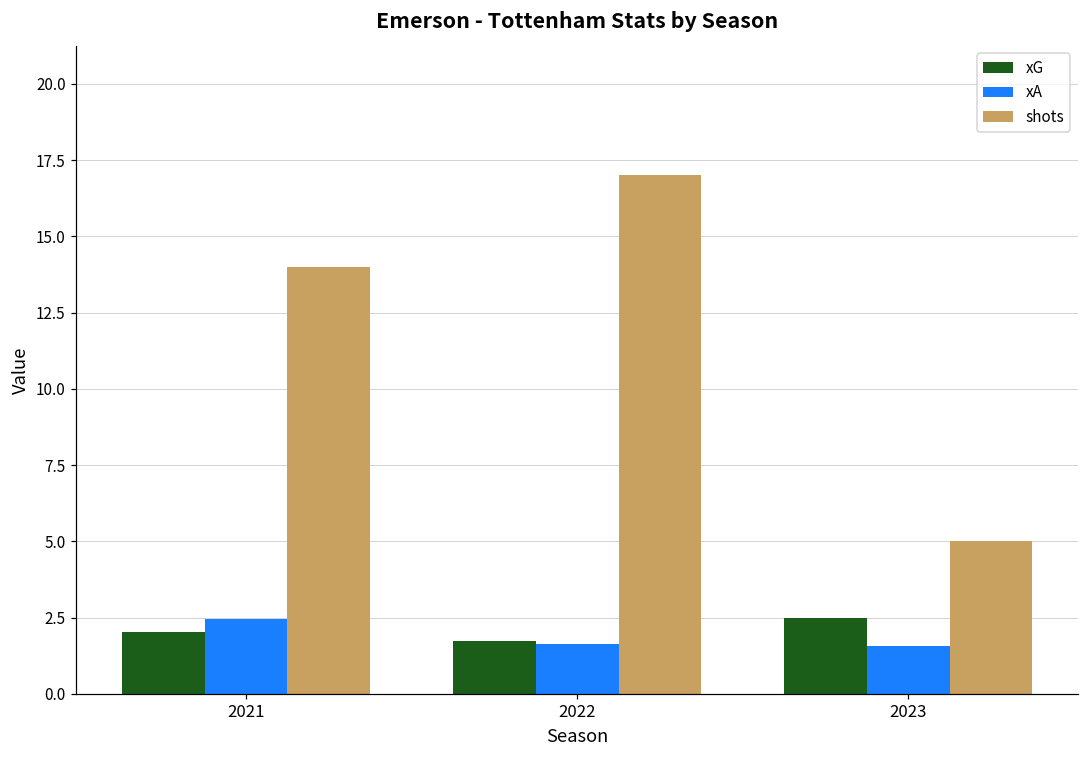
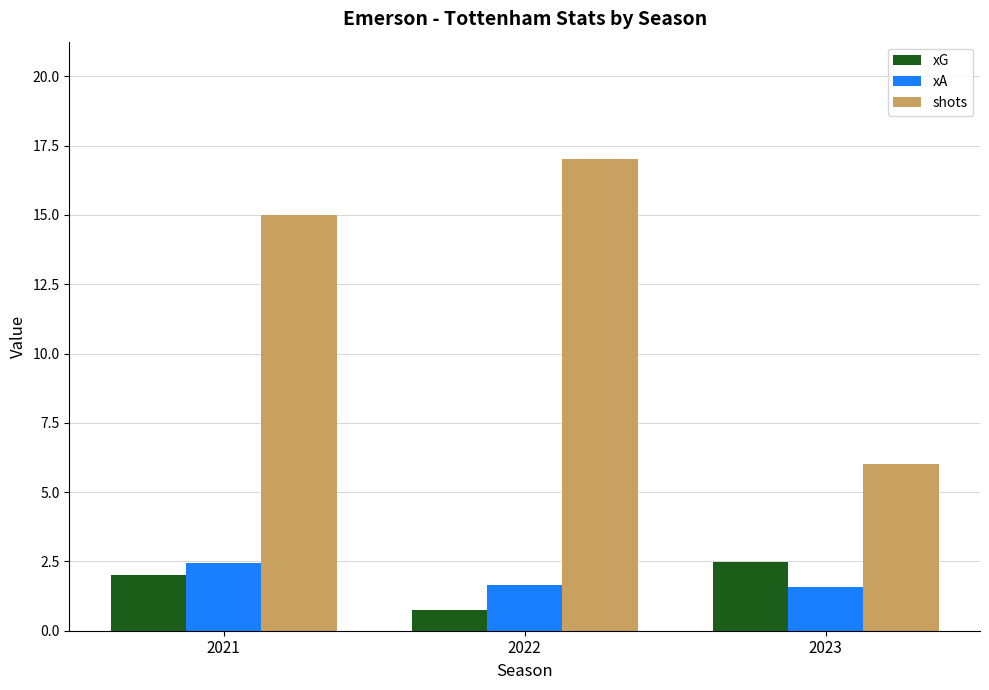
shots, 2021: 14 -> 15
xG, 2022: 1.7 -> 0.8
shots, 2023: 5 -> 6
